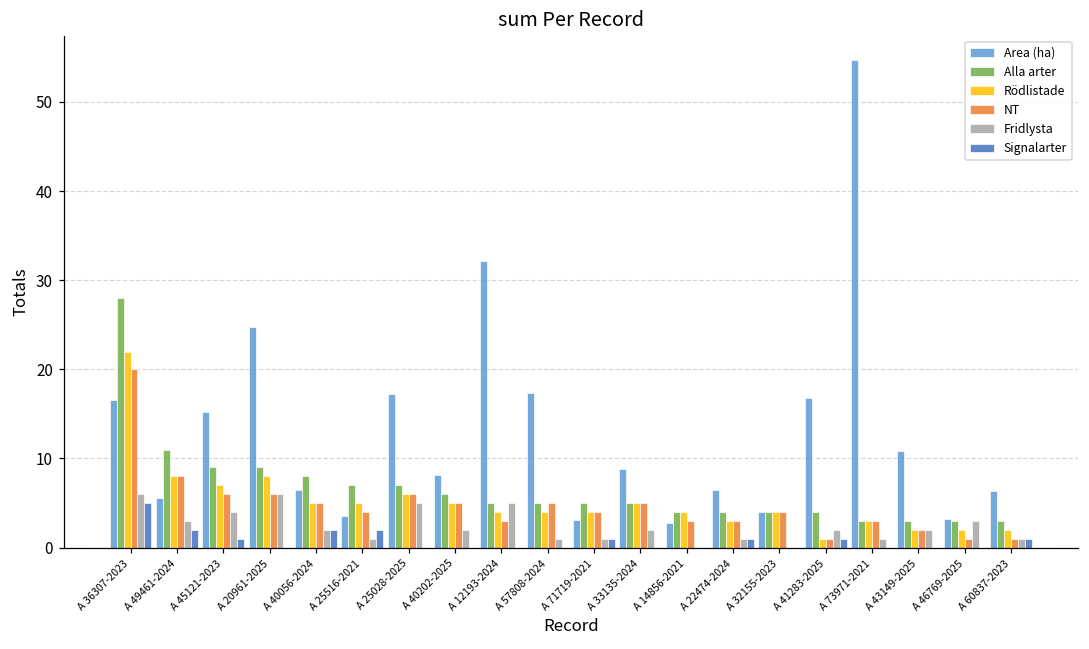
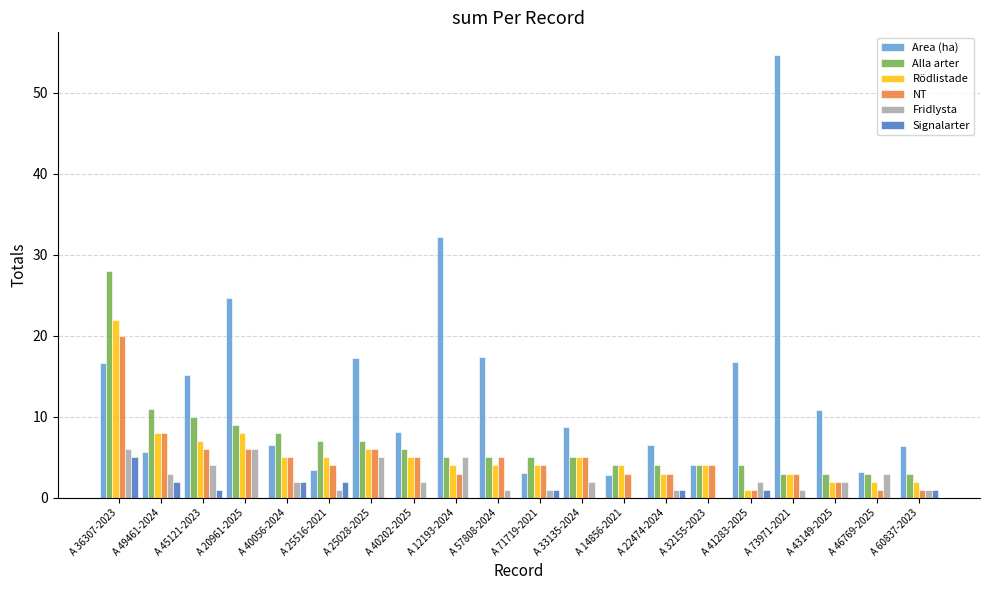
Alla arter, A 45121-2023: 9 -> 10
